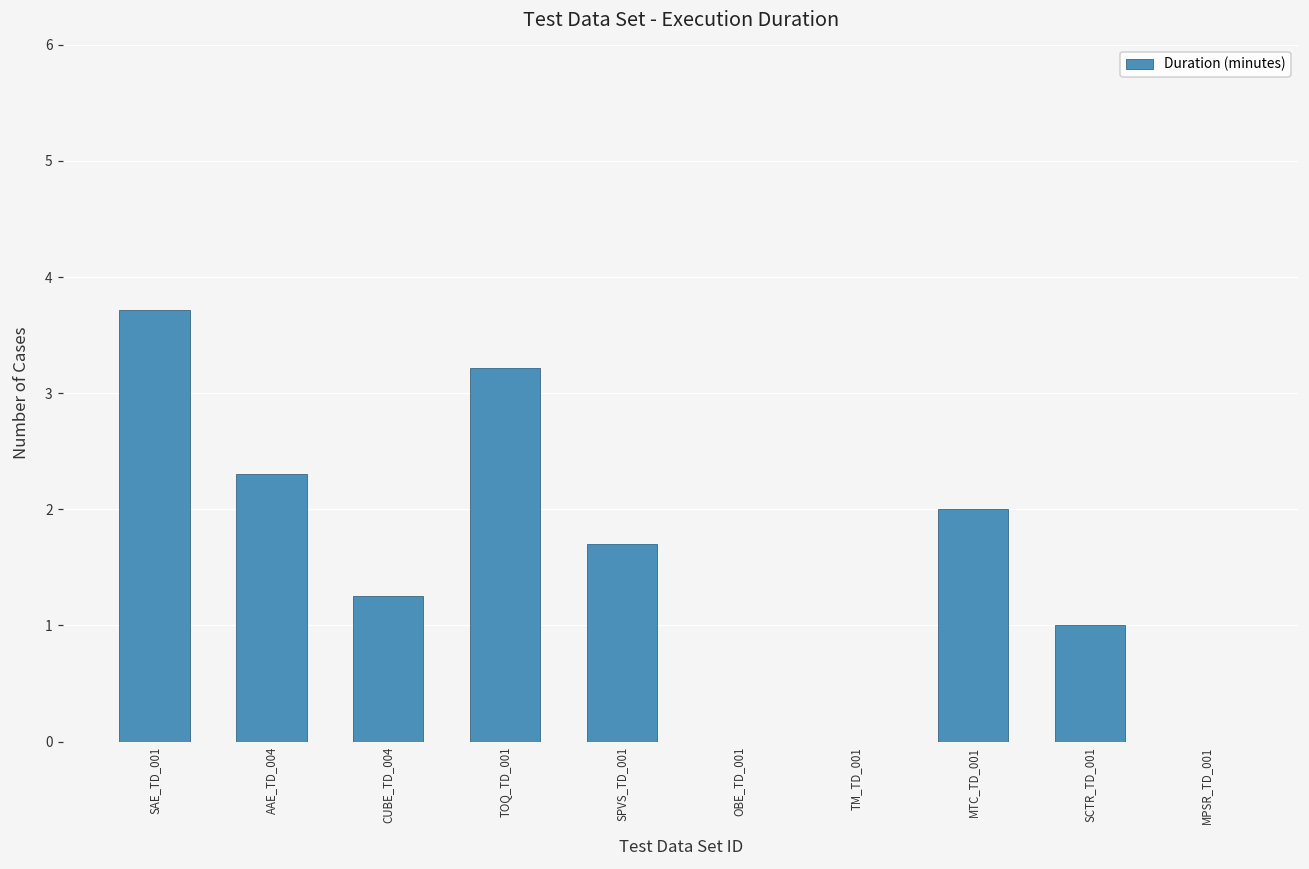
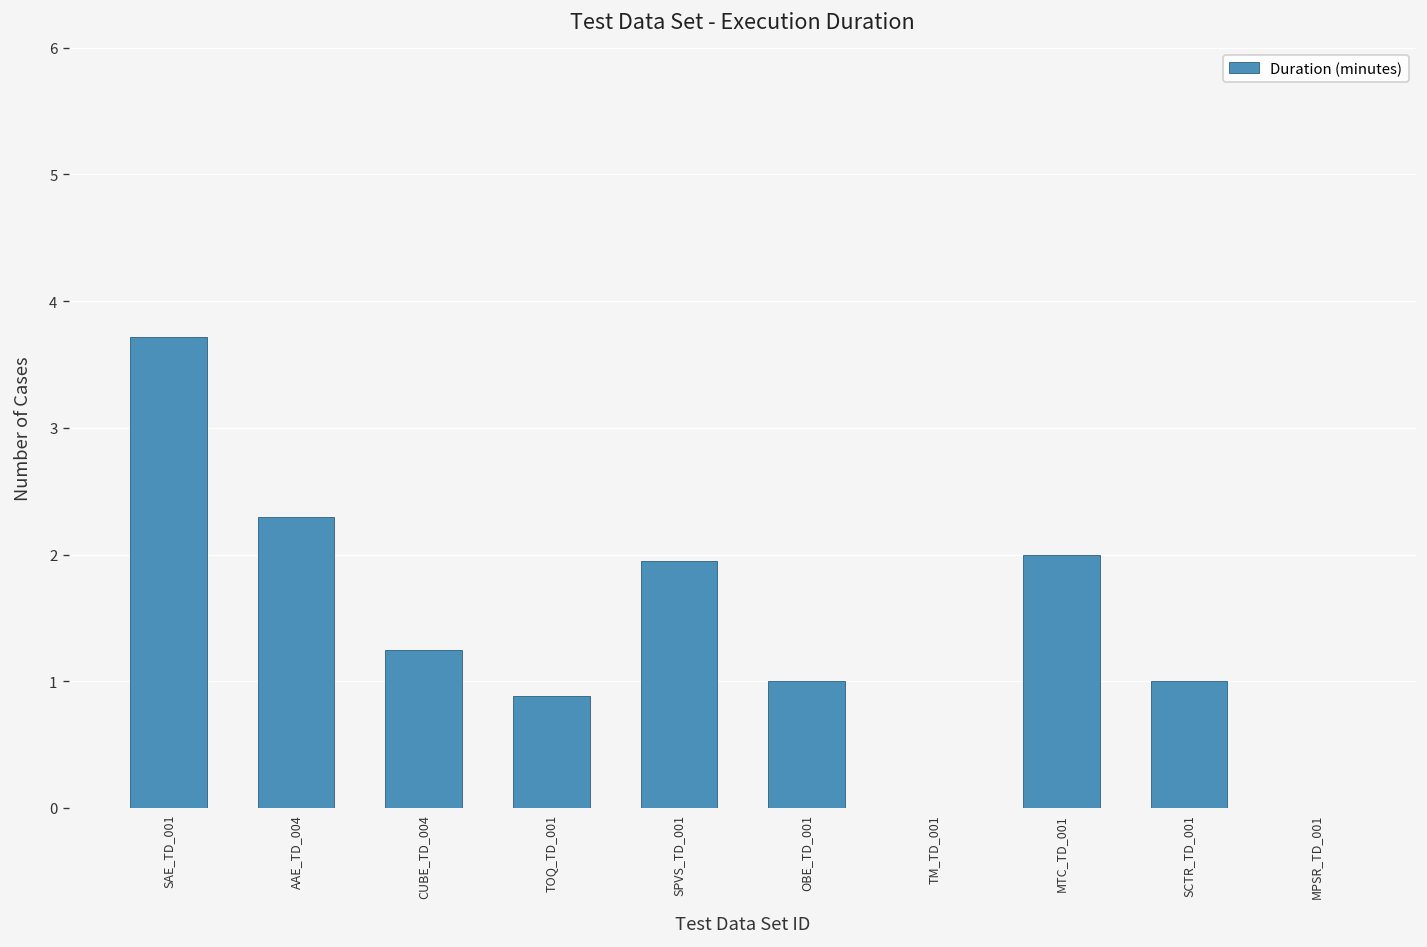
TOQ_TD_001: 3.22 -> 0.88
SPVS_TD_001: 1.70 -> 1.95
OBE_TD_001: 0 -> 1
